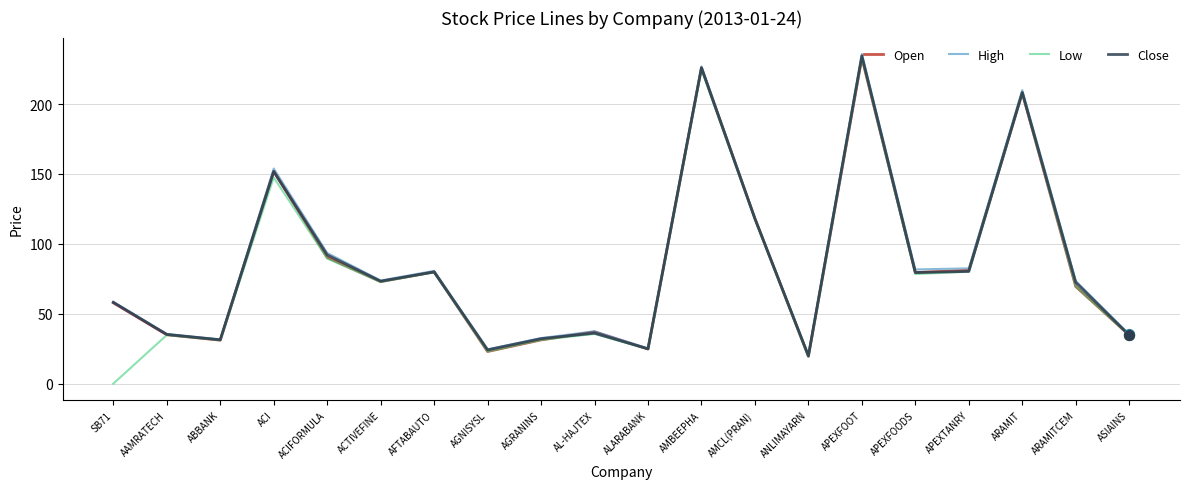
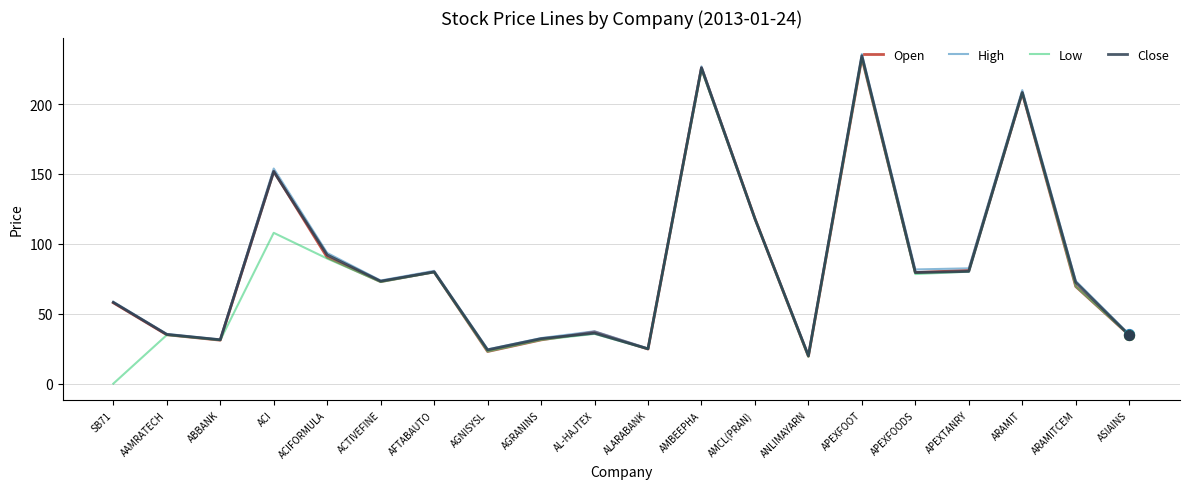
Low, ACI: 148 -> 108
